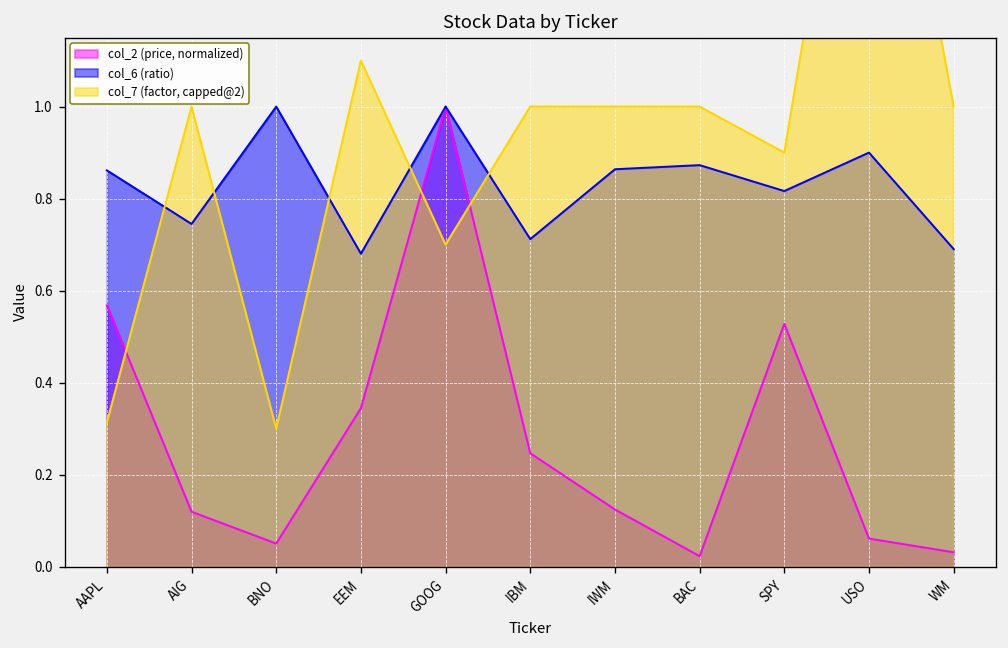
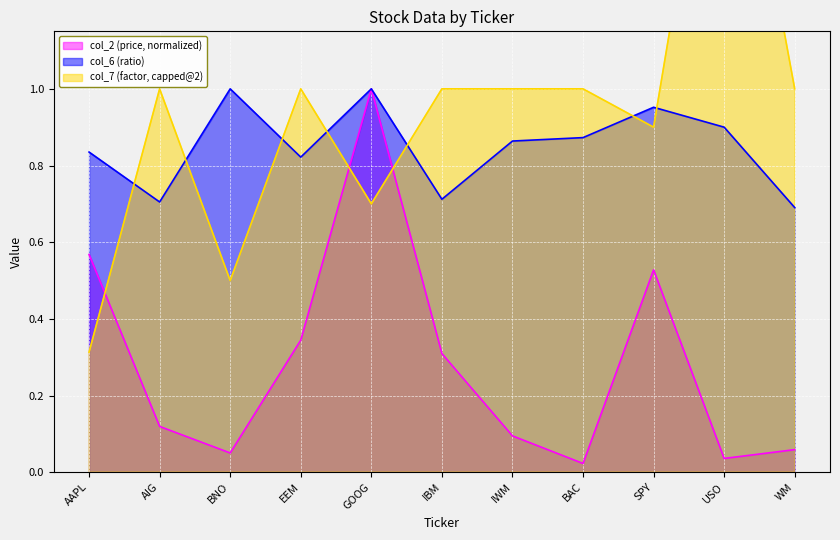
col_6 (ratio), AAPL: 0.86 -> 0.84
col_6 (ratio), AIG: 0.74 -> 0.70
col_7 (factor, capped@2), BNO: 0.3 -> 0.5
col_6 (ratio), EEM: 0.68 -> 0.82
col_7 (factor, capped@2), EEM: 1.1 -> 1.0
col_2 (price, normalized), IBM: 0.25 -> 0.31
col_2 (price, normalized), IWM: 0.12 -> 0.09
col_6 (ratio), SPY: 0.82 -> 0.95
col_2 (price, normalized), USO: 0.06 -> 0.04
col_2 (price, normalized), WM: 0.03 -> 0.06
